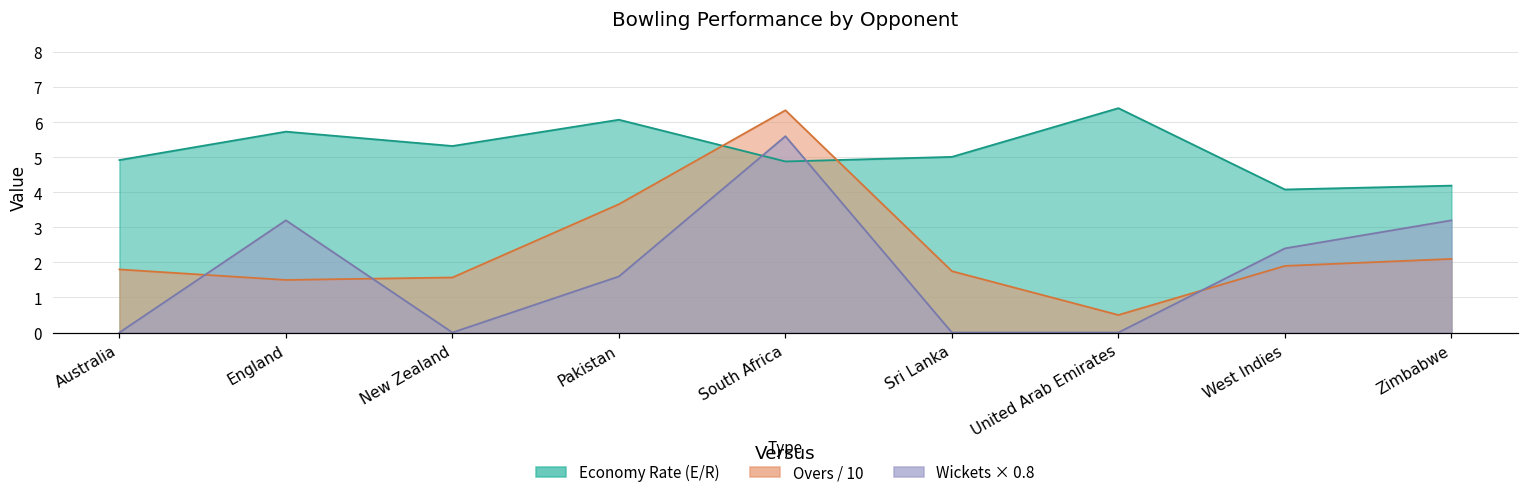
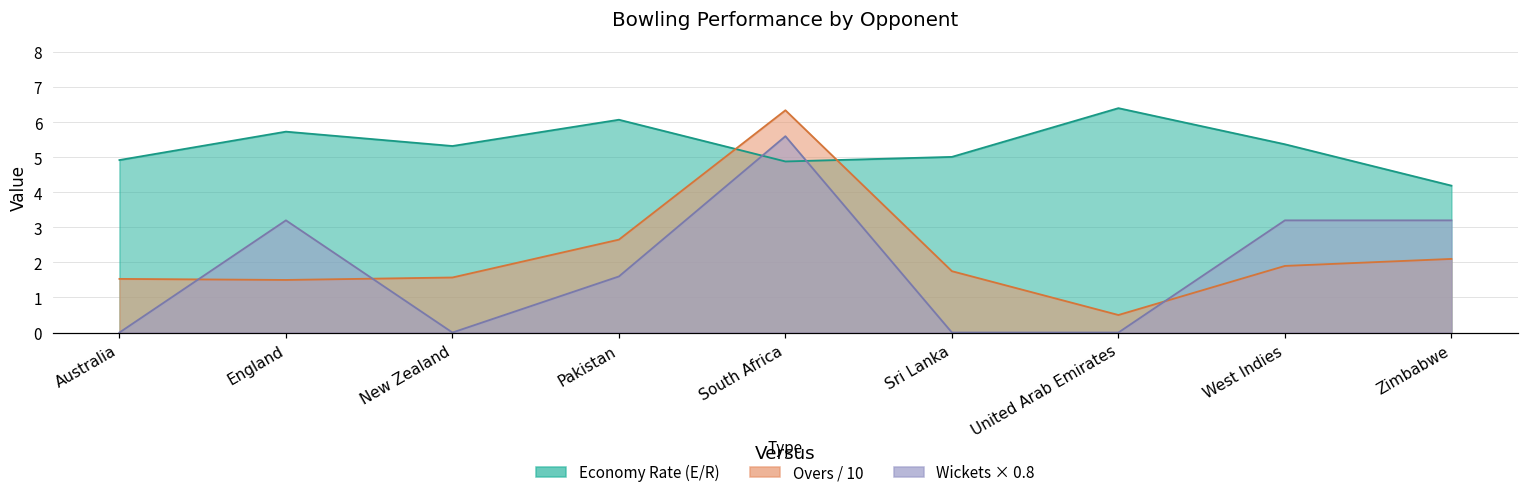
Overs / 10, Australia: 1.8 -> 1.5
Overs / 10, Pakistan: 3.7 -> 2.7
Economy Rate (E/R), West Indies: 4.1 -> 5.4
Wickets × 0.8, West Indies: 2.4 -> 3.2
